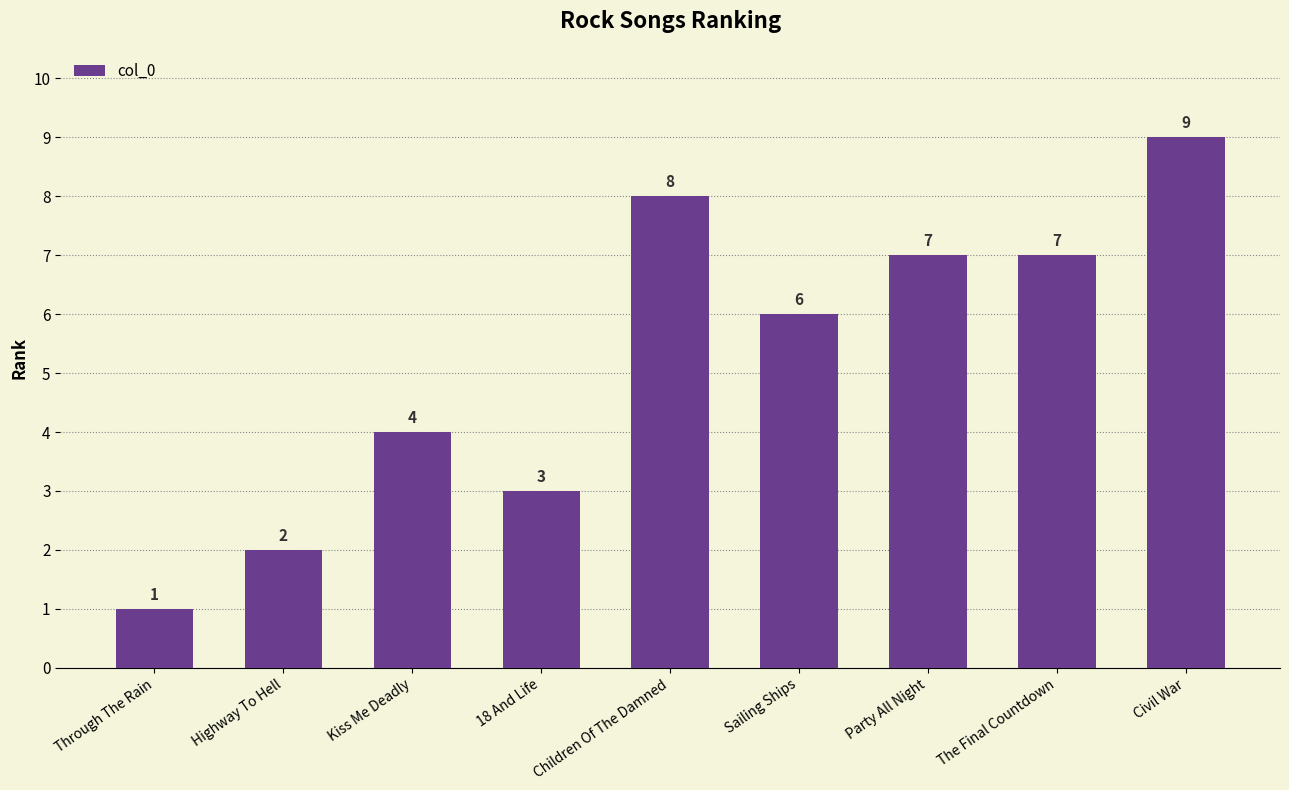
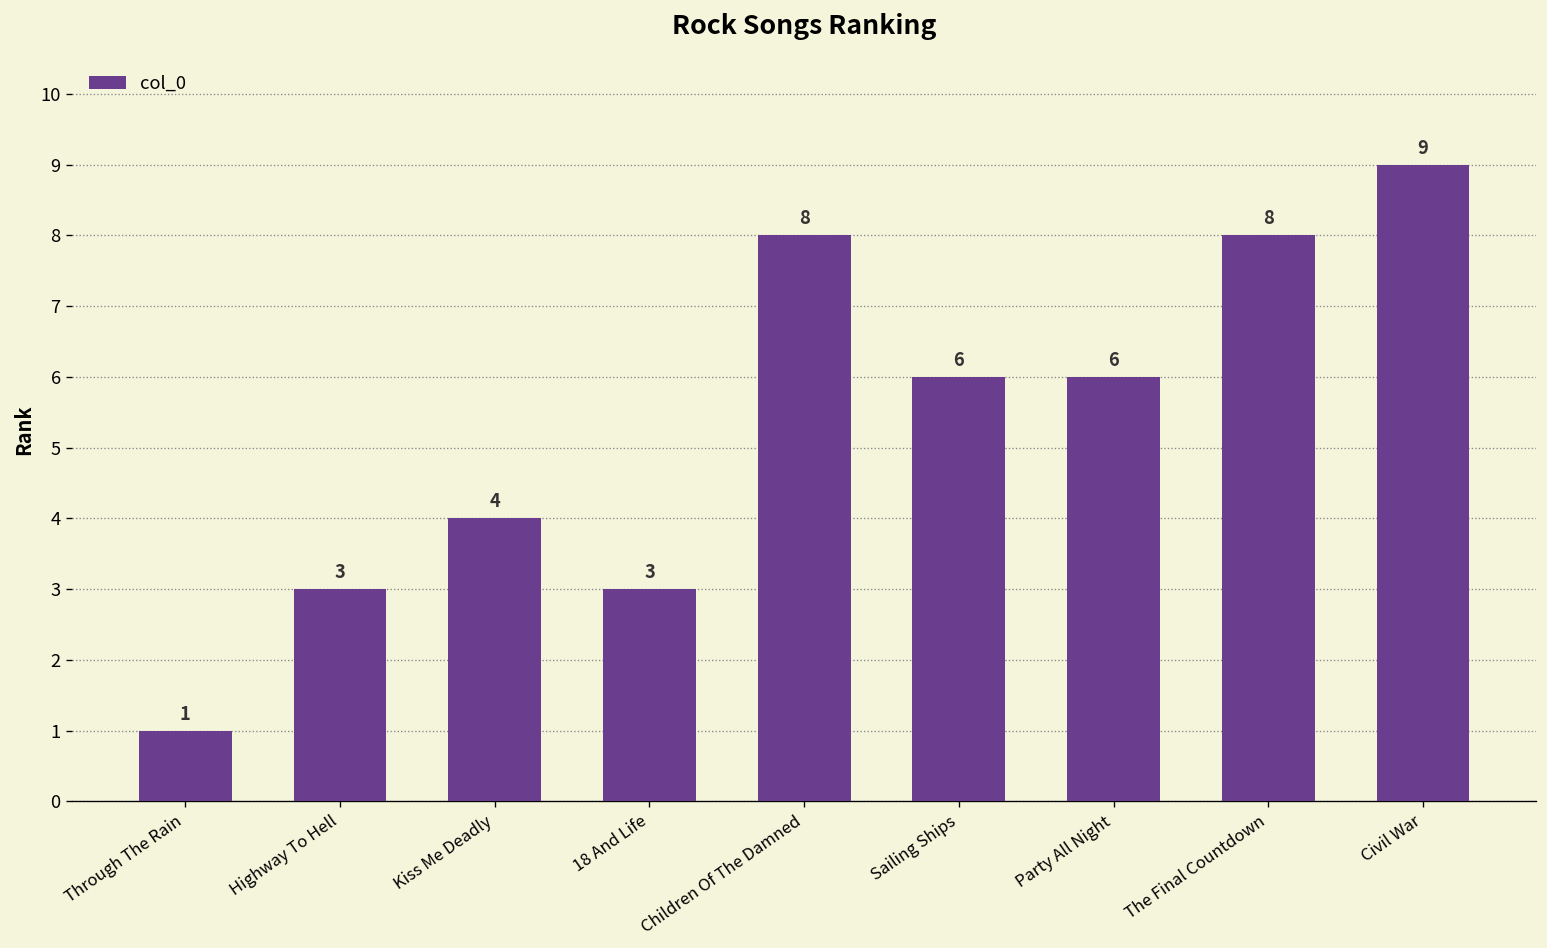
Highway To Hell: 2 -> 3
Party All Night: 7 -> 6
The Final Countdown: 7 -> 8
